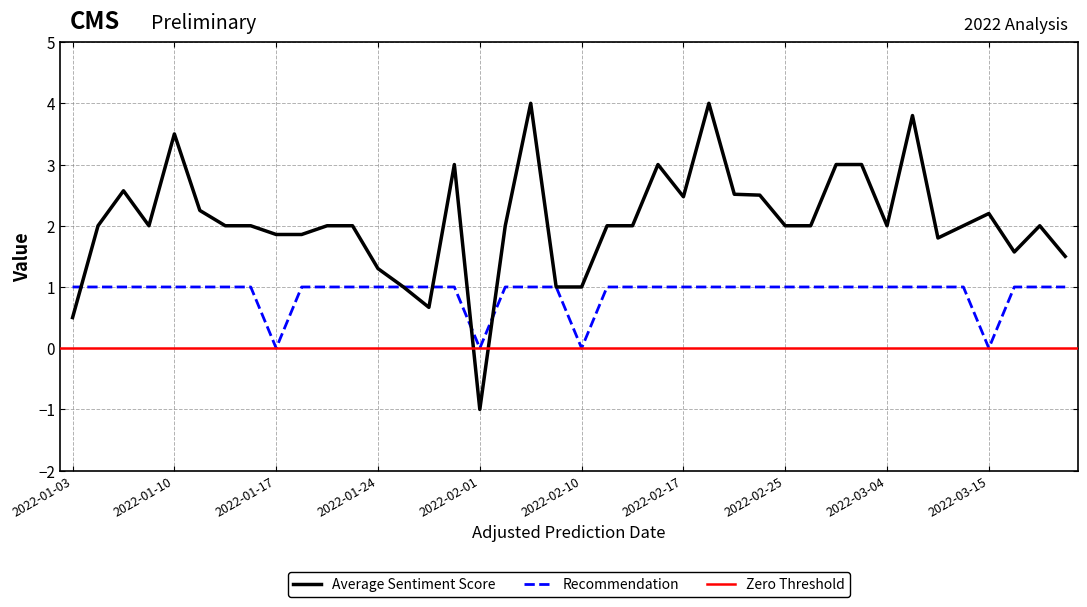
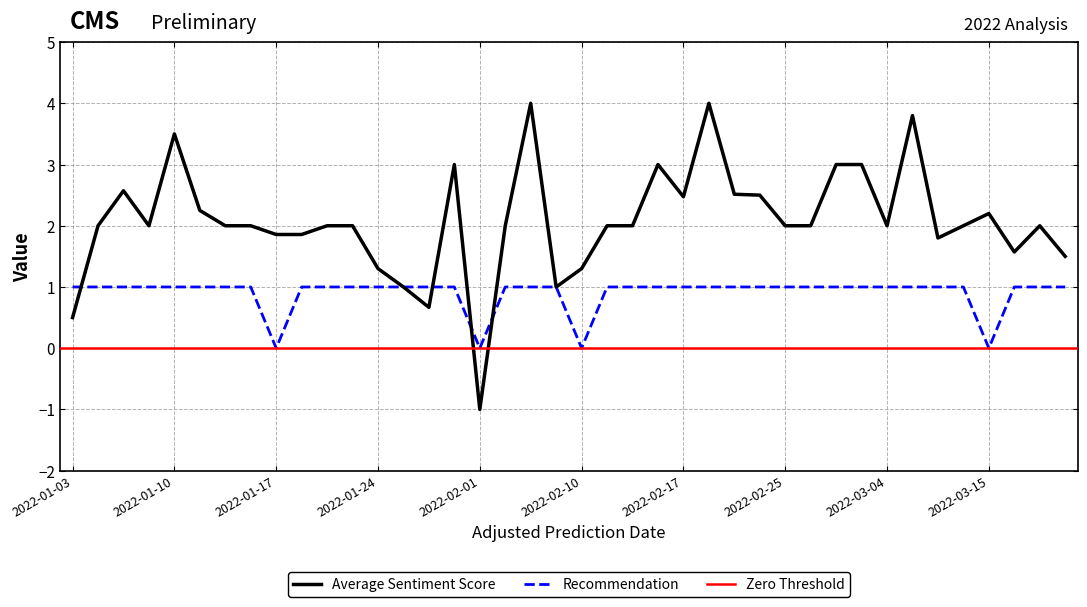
Average Sentiment Score, 2022-02-10: 1.0 -> 1.3
